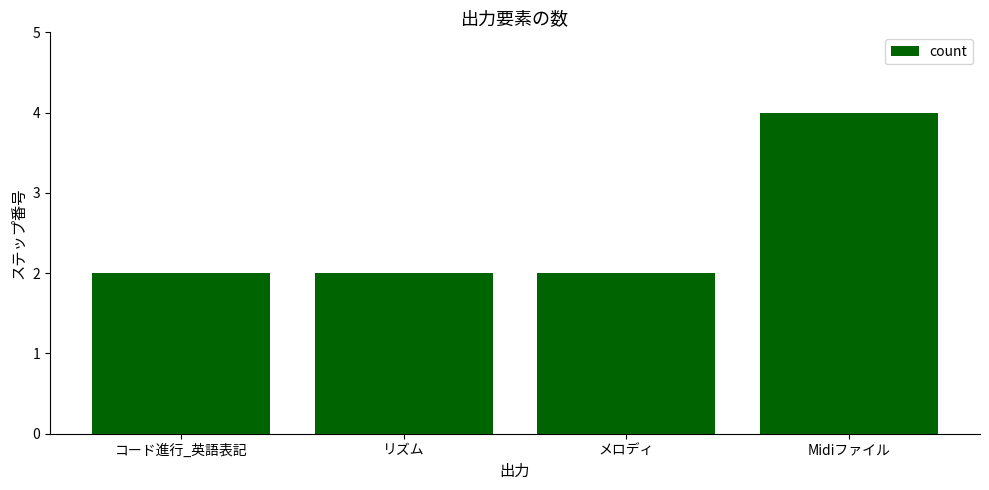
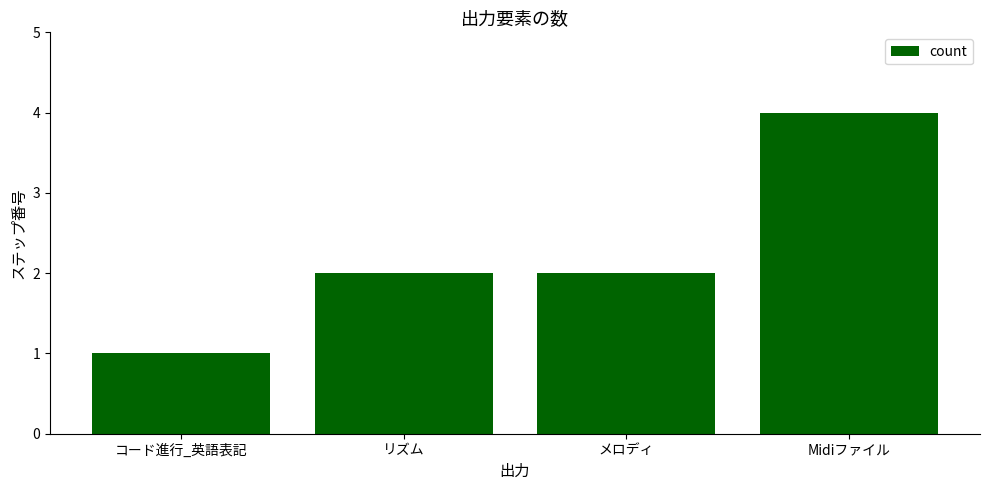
コード進行_英語表記: 2 -> 1
